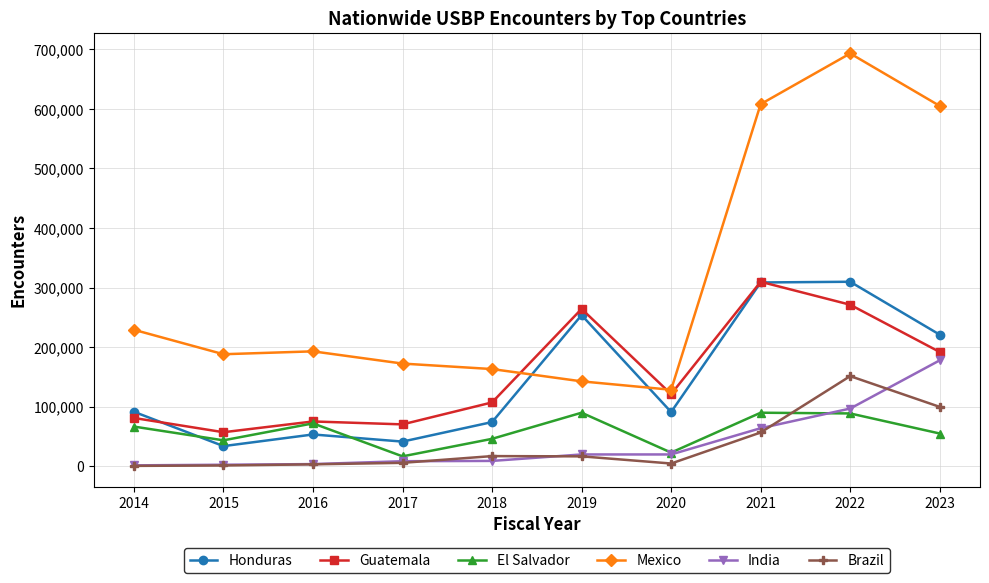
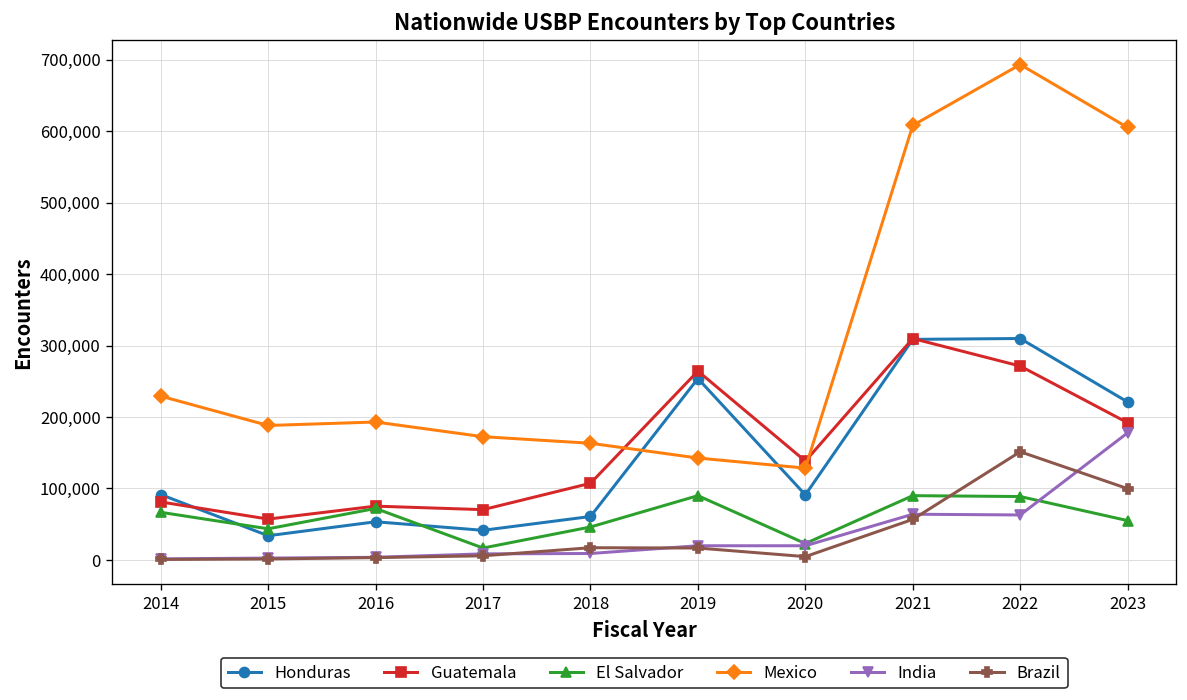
Honduras, 2018: 70,000 -> 60,000
Guatemala, 2020: 120,000 -> 140,000
India, 2022: 100,000 -> 60,000
